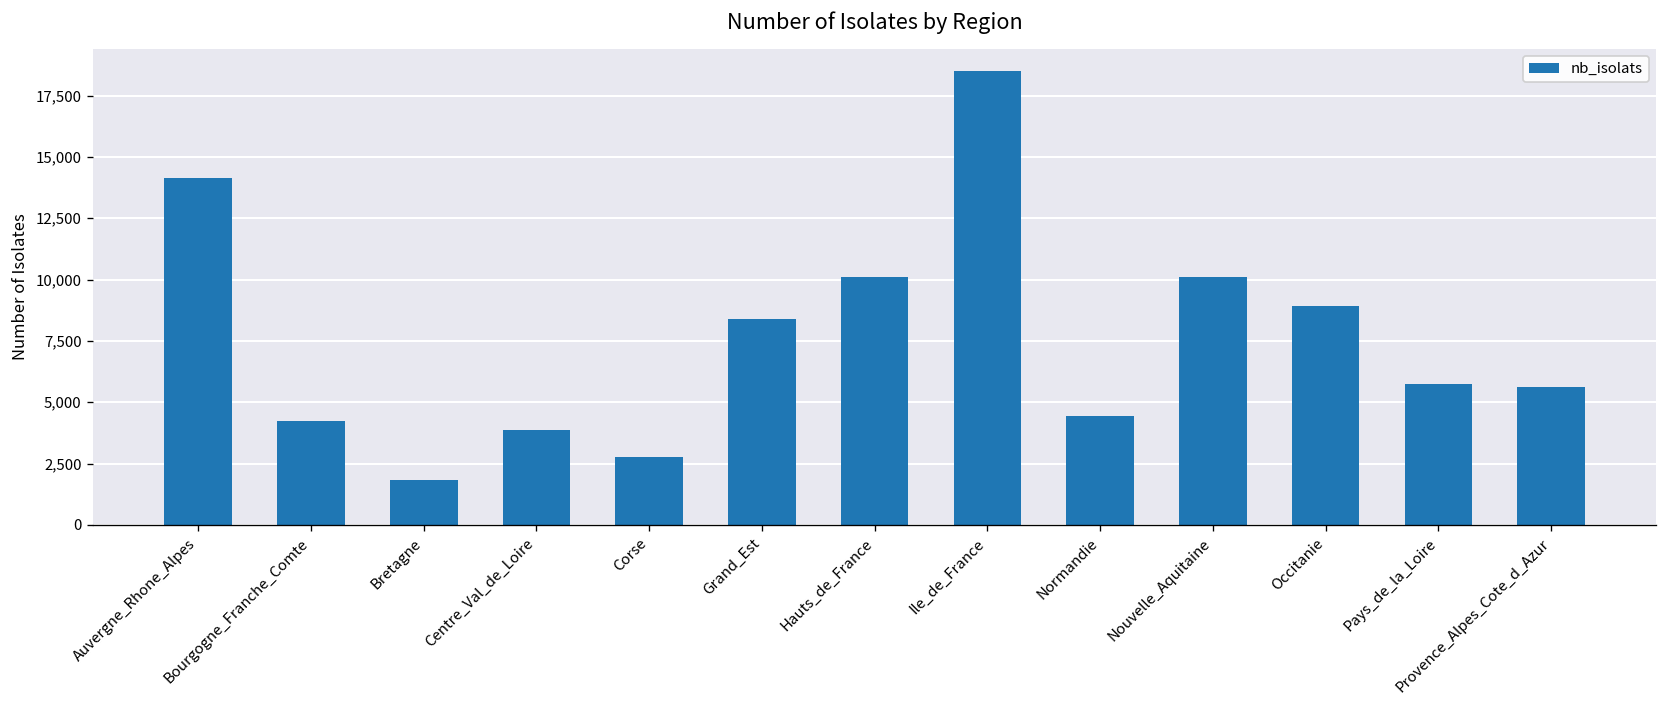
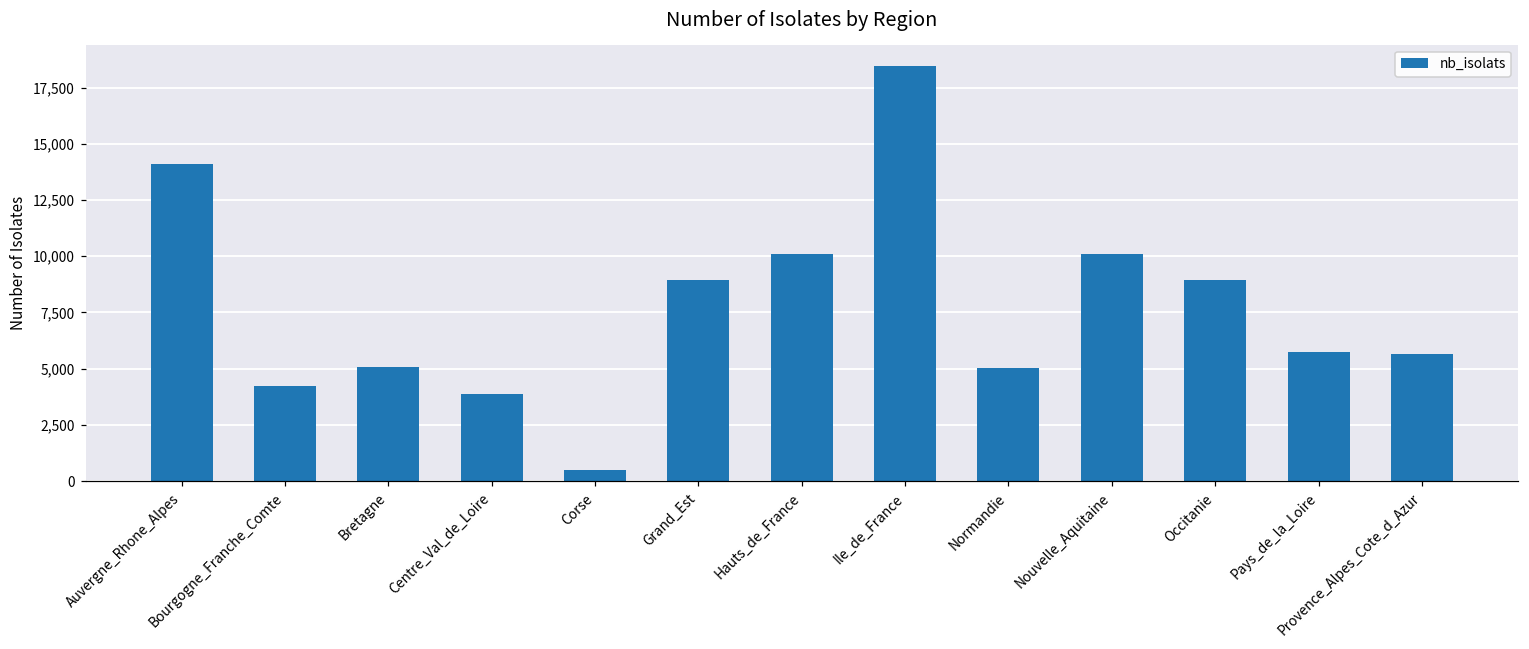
Bretagne: 1,800 -> 5,100
Corse: 2,800 -> 500
Grand_Est: 8,400 -> 8,900
Normandie: 4,400 -> 5,000
